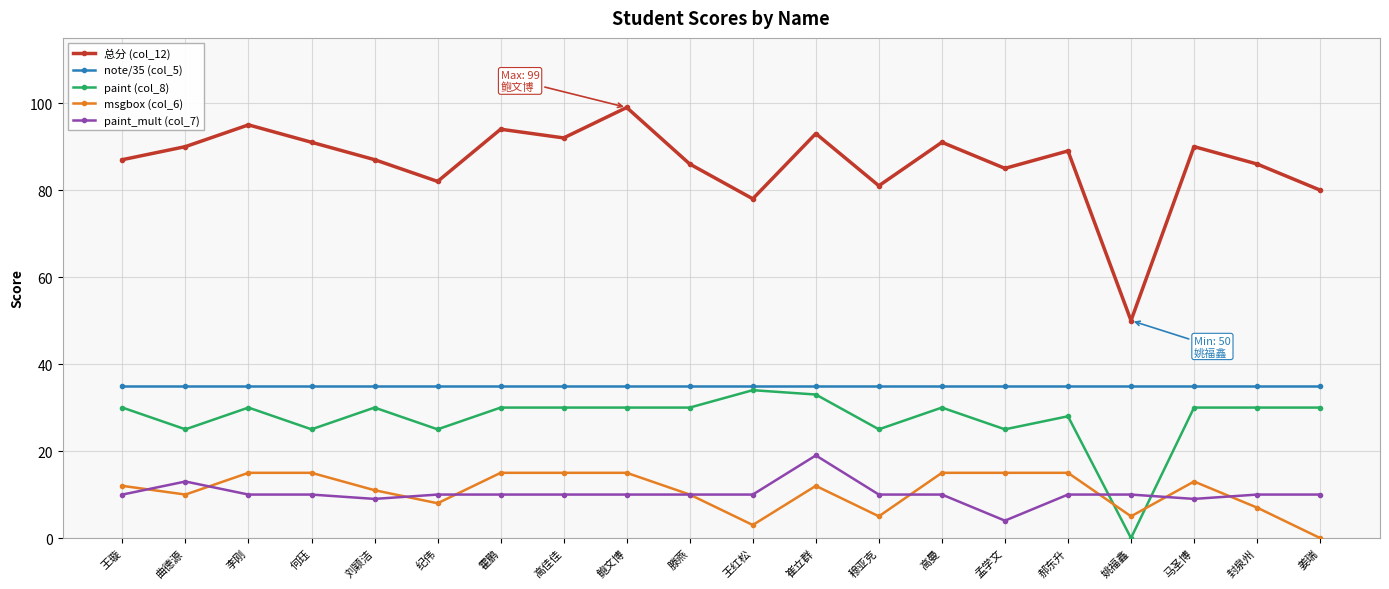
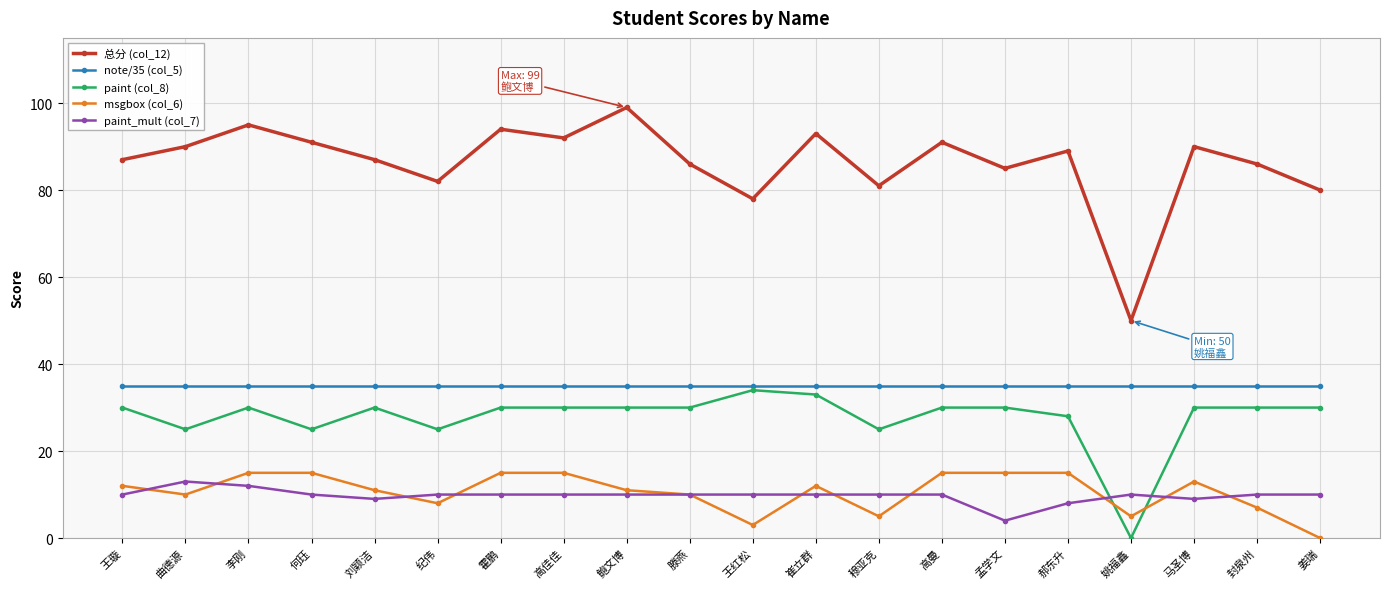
paint_mult (col_7), 李刚: 10 -> 12
msgbox (col_6), 鲍文博: 15 -> 11
paint_mult (col_7), 崔立群: 19 -> 10
paint (col_8), 孟学文: 25 -> 30
paint_mult (col_7), 郝东升: 10 -> 8
